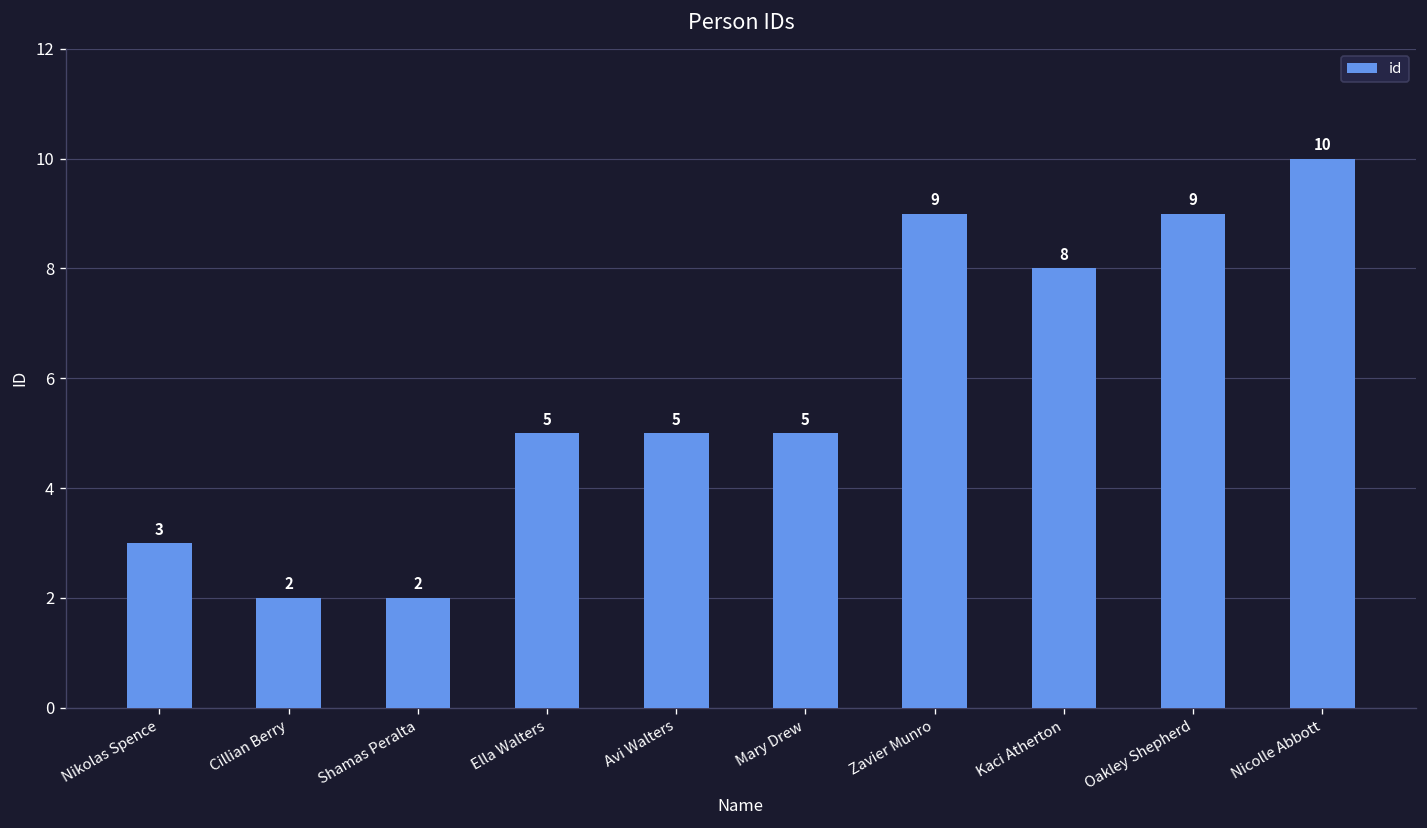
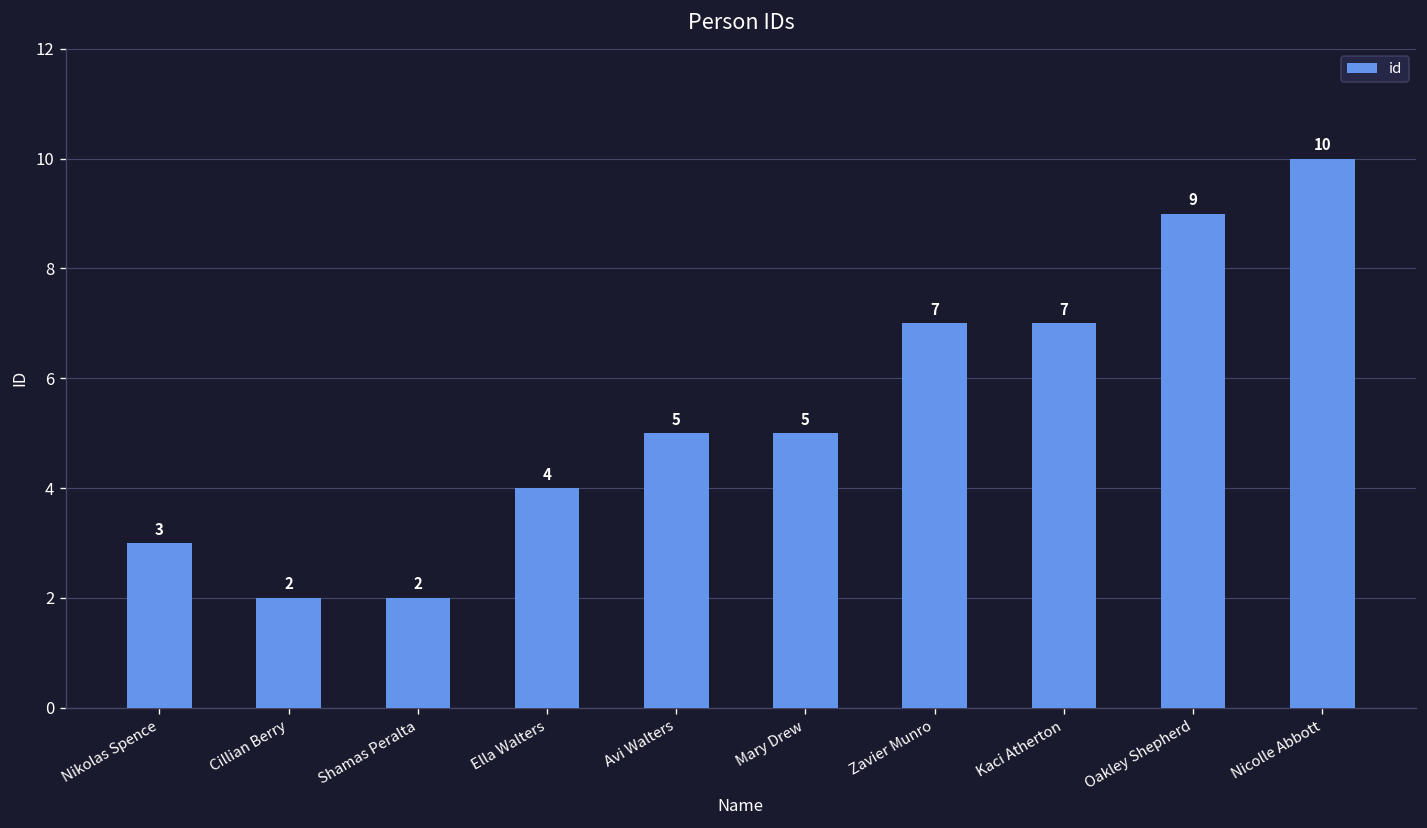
Ella Walters: 5 -> 4
Zavier Munro: 9 -> 7
Kaci Atherton: 8 -> 7
